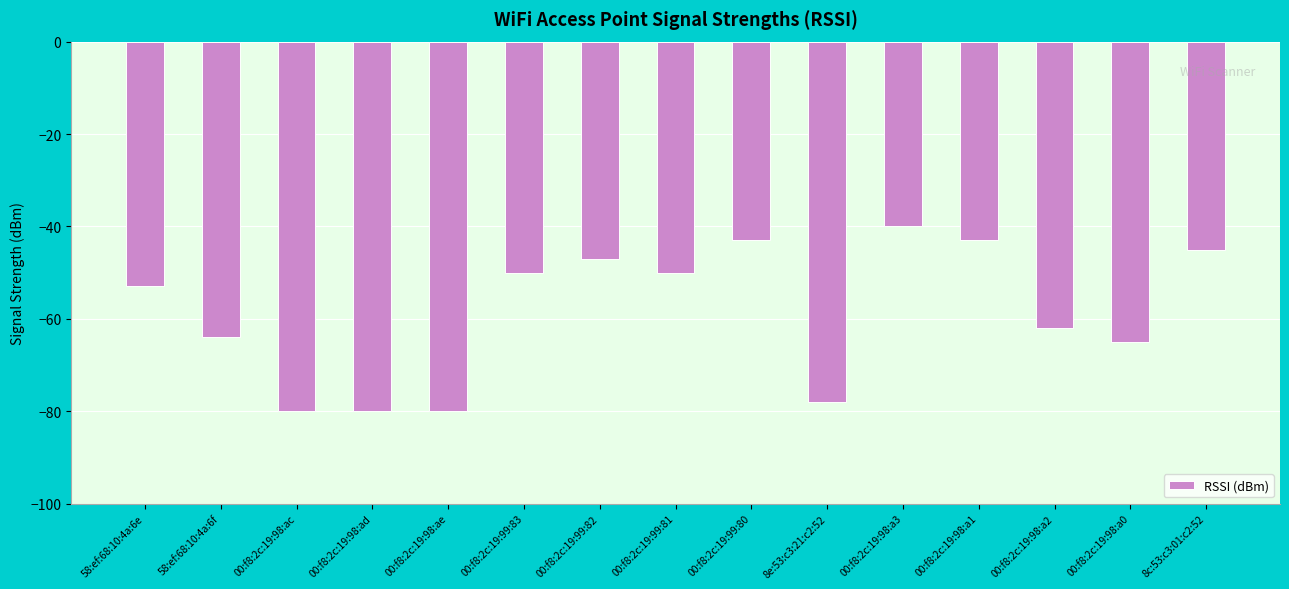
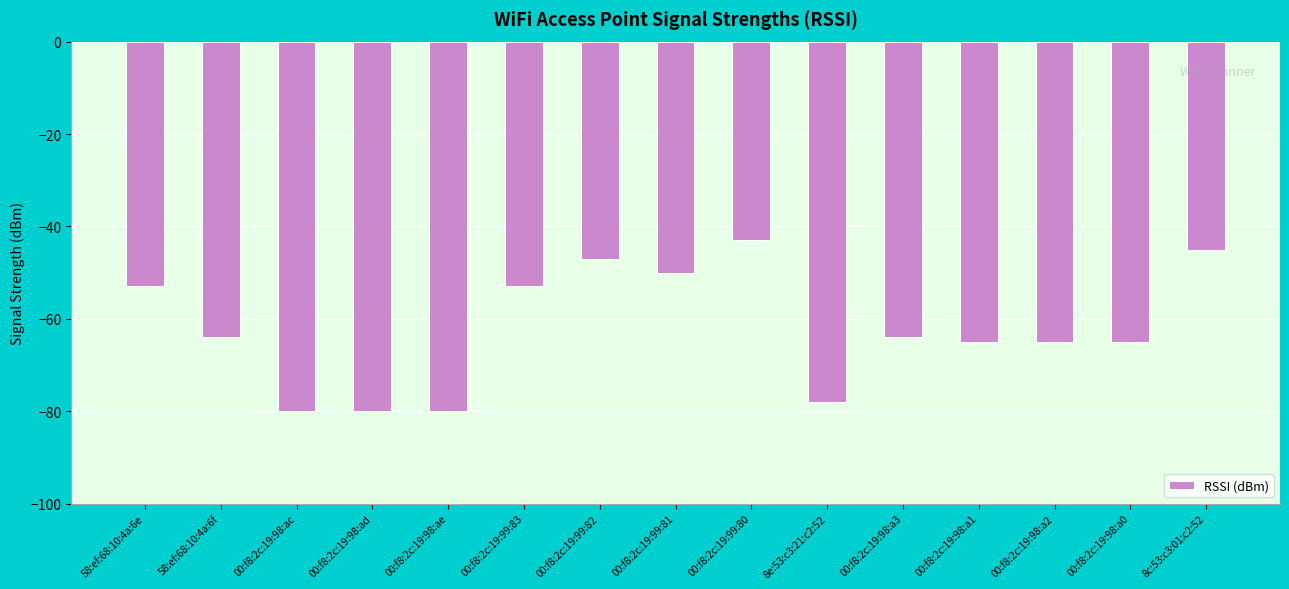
00:f8:2c:19:99:83: -50 -> -53
00:f8:2c:19:98:a3: -40 -> -64
00:f8:2c:19:98:a1: -43 -> -65
00:f8:2c:19:98:a2: -62 -> -65
